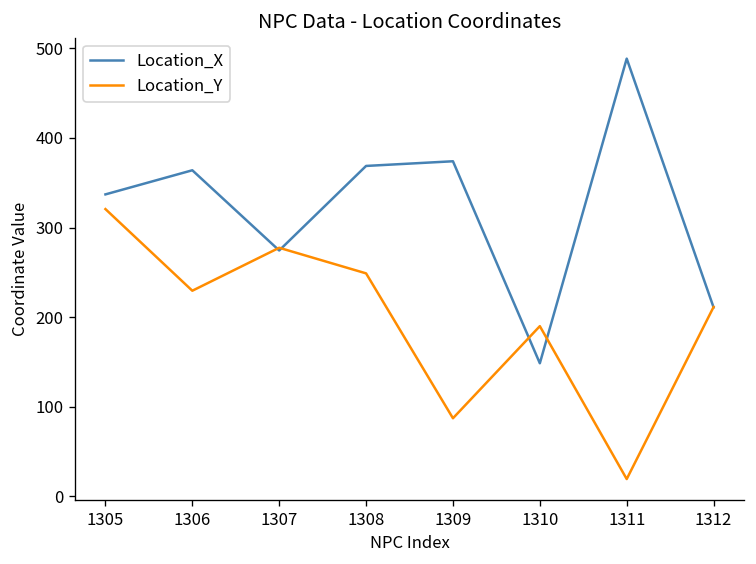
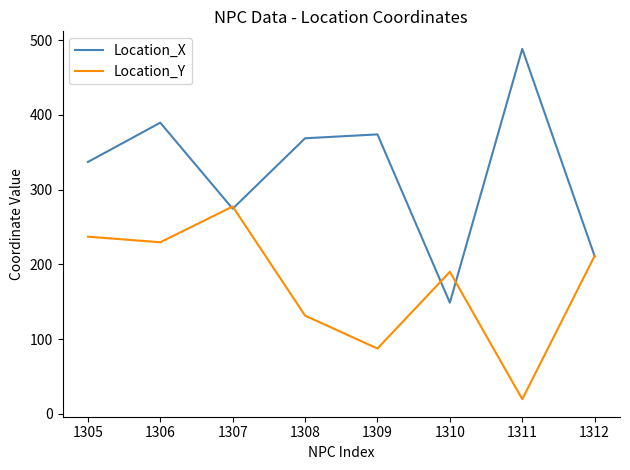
Location_Y, 1305: 320 -> 240
Location_X, 1306: 360 -> 390
Location_Y, 1308: 250 -> 130
